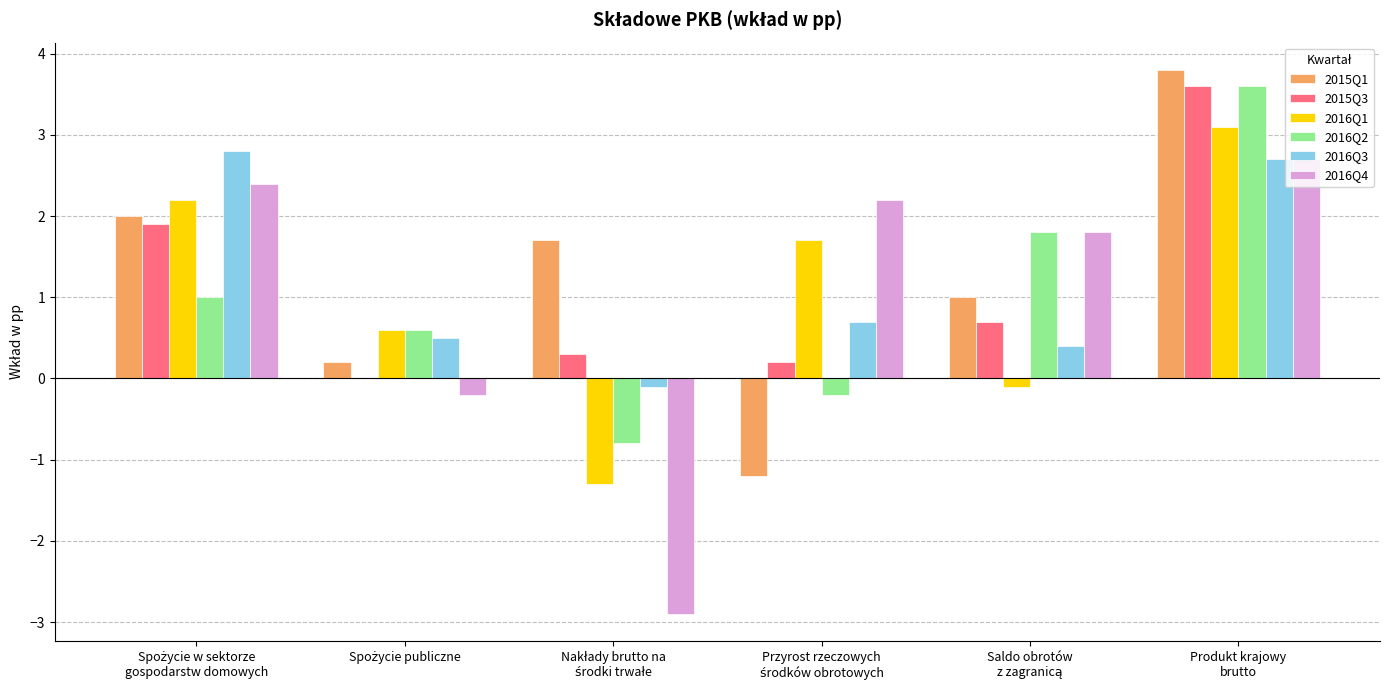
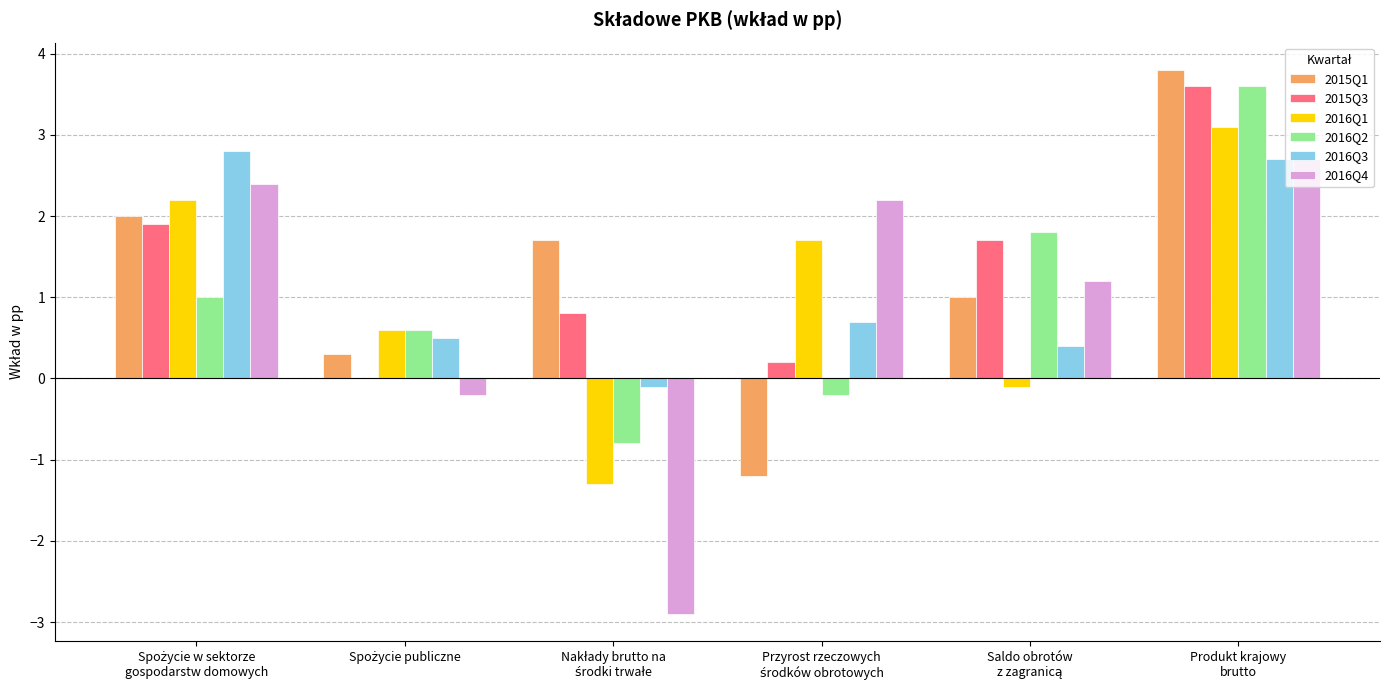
2015Q1, Spożycie publiczne: 0.2 -> 0.3
2015Q3, Nakłady brutto na środki trwałe: 0.3 -> 0.8
2015Q3, Saldo obrotów z zagranicą: 0.7 -> 1.7
2016Q4, Saldo obrotów z zagranicą: 1.8 -> 1.2
